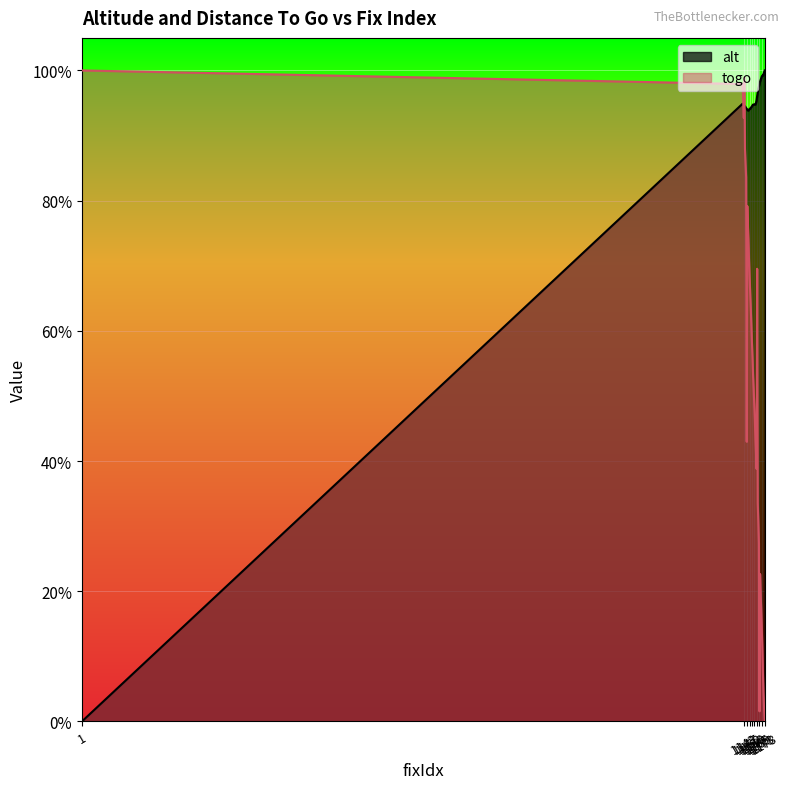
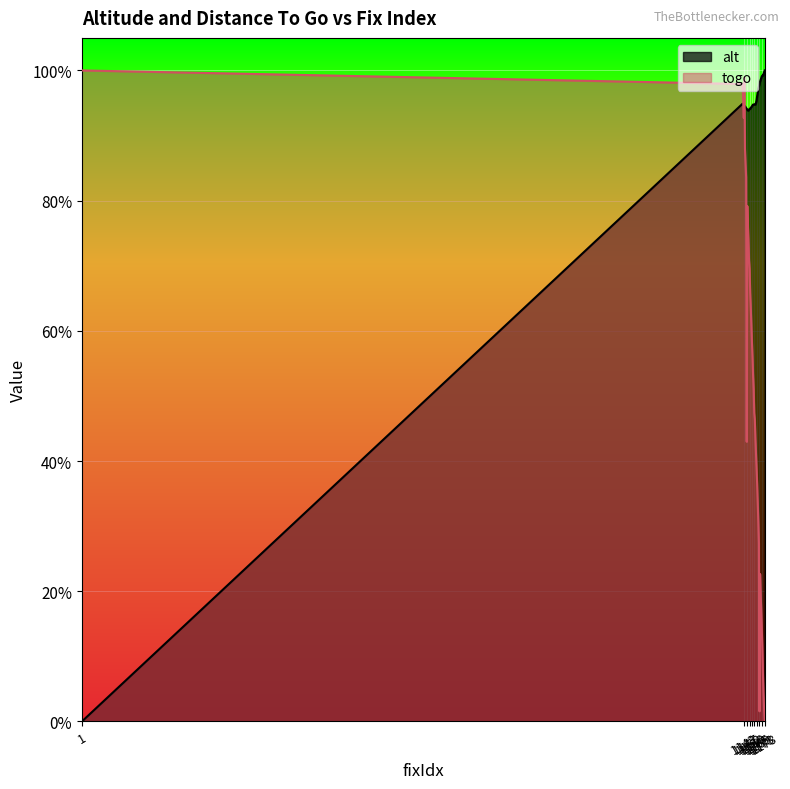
togo, 1152: 68% -> 70%
togo, 1160: 49% -> 47%
togo, 1165: 70% -> 36%
